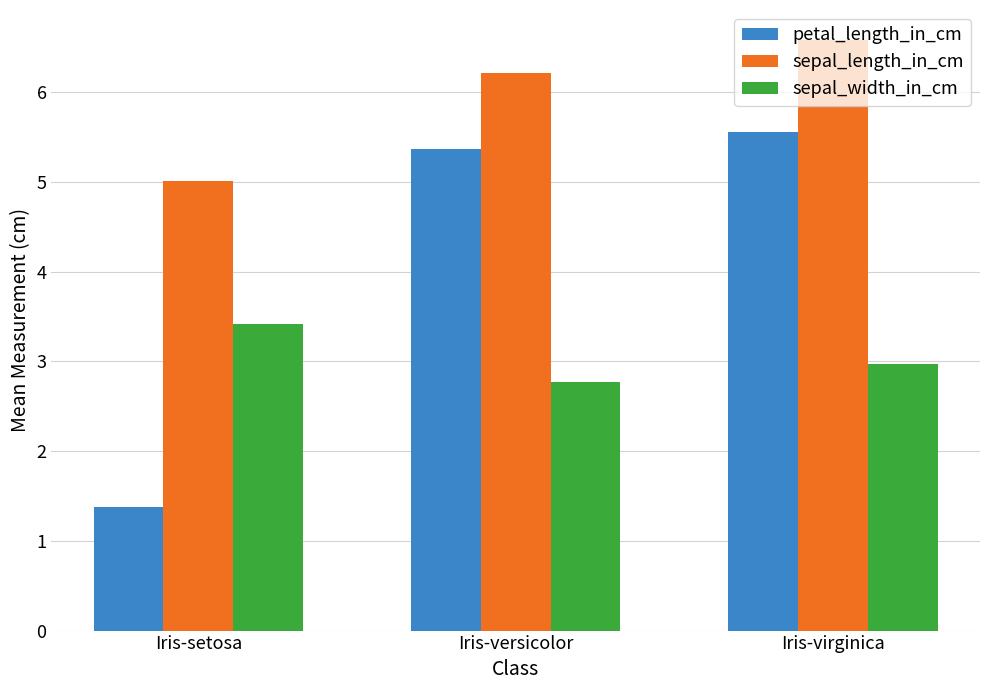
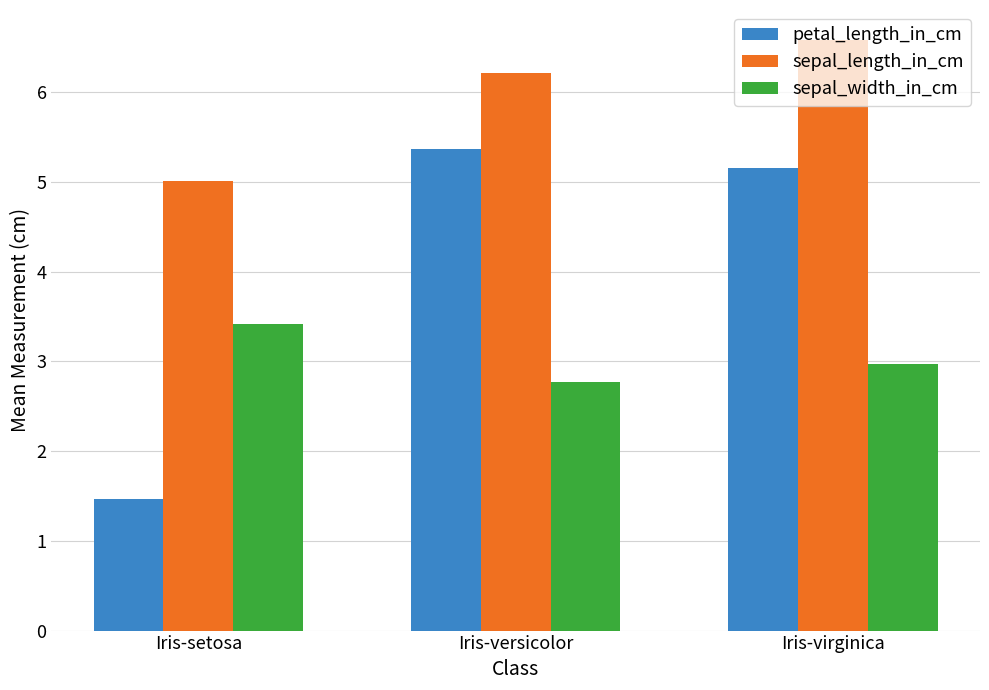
petal_length_in_cm, Iris-setosa: 1.4 -> 1.5
petal_length_in_cm, Iris-virginica: 5.6 -> 5.2
